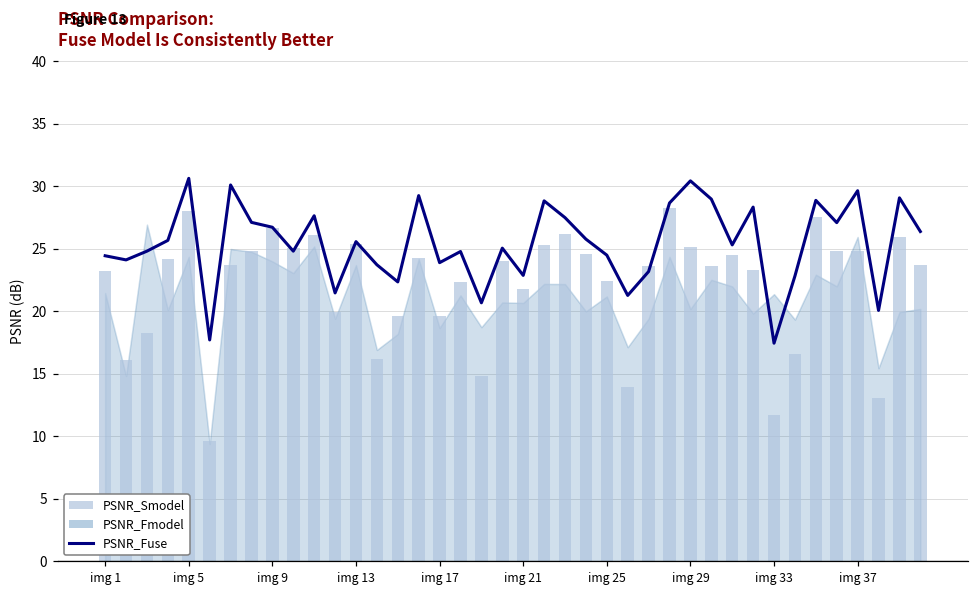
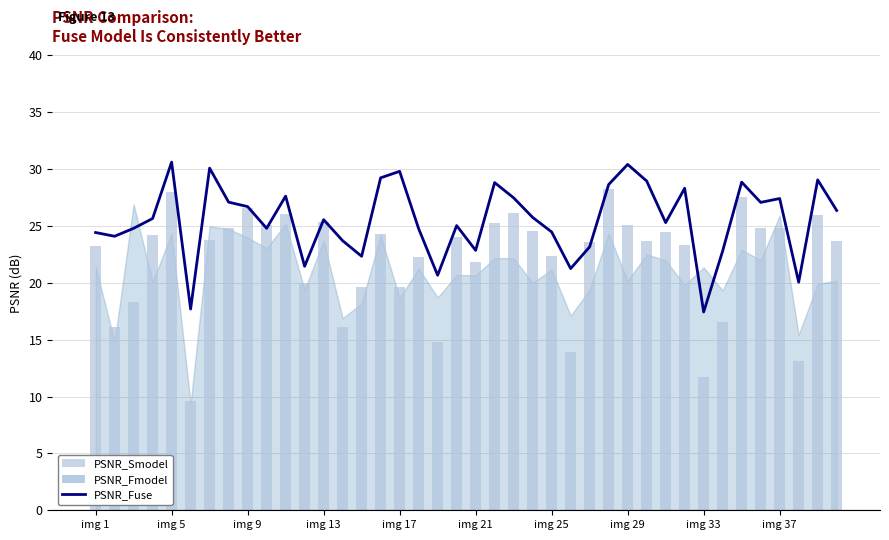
PSNR_Fuse, img 17: 23.9 -> 29.8
PSNR_Fuse, img 37: 29.6 -> 27.4
